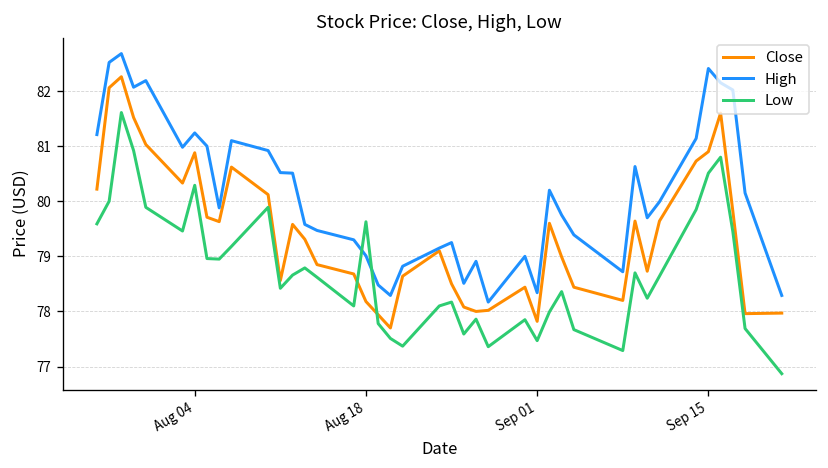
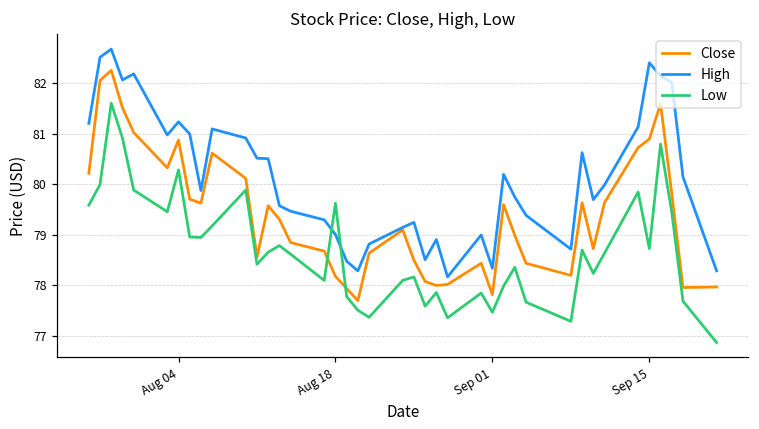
Low, Sep 15: 80.5 -> 78.7
